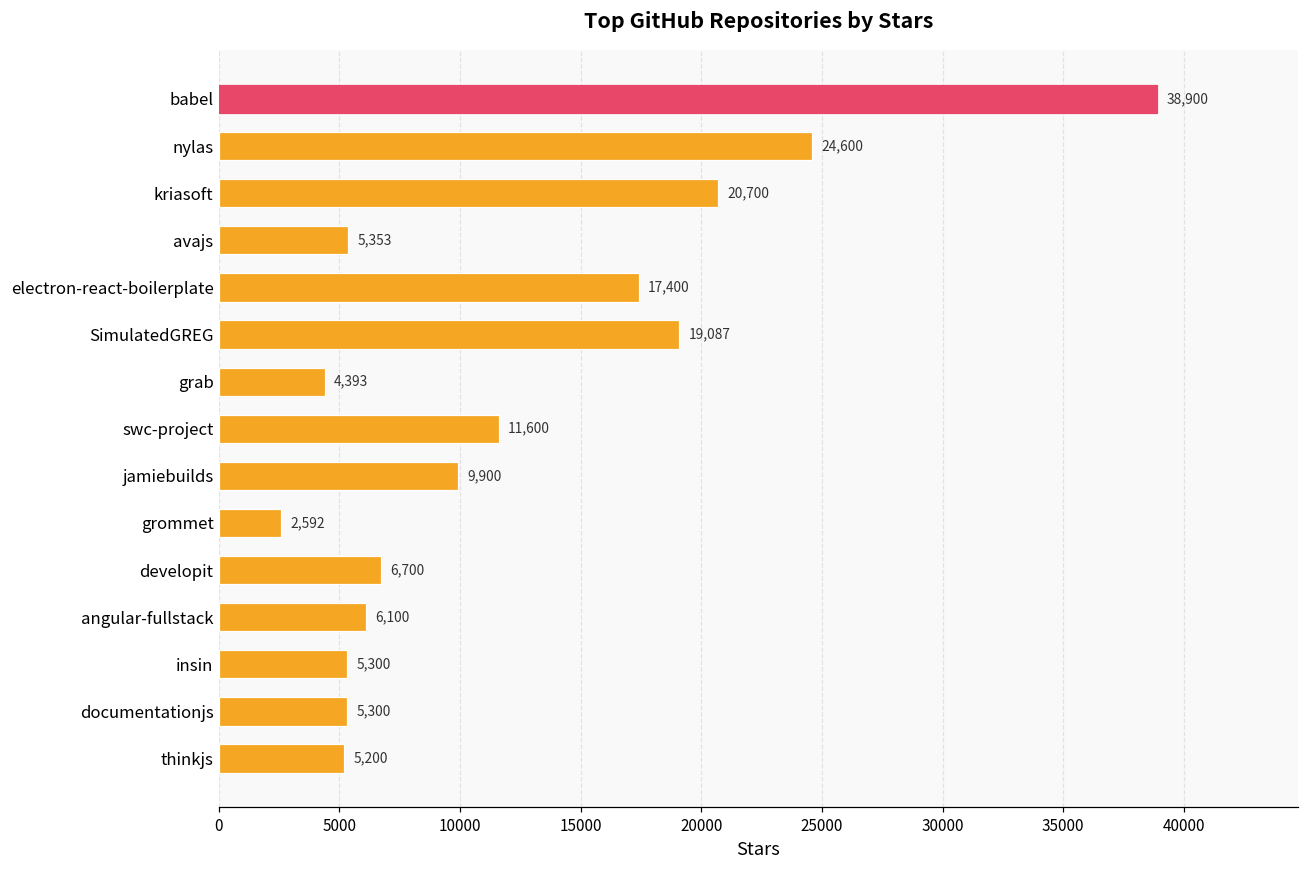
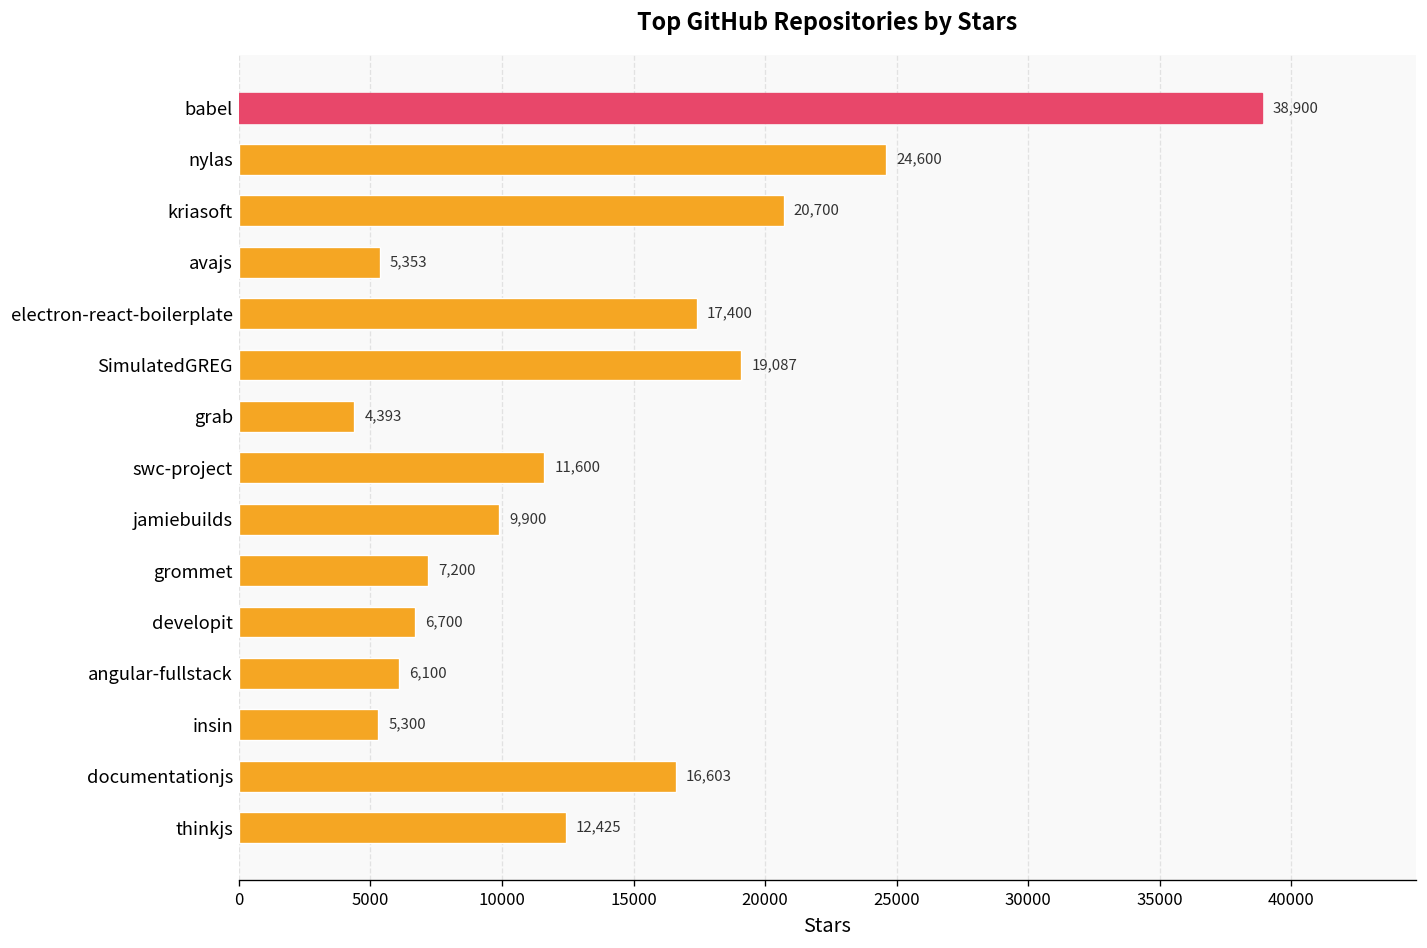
grommet: 2,592 -> 7,200
documentationjs: 5,300 -> 16,603
thinkjs: 5,200 -> 12,425
